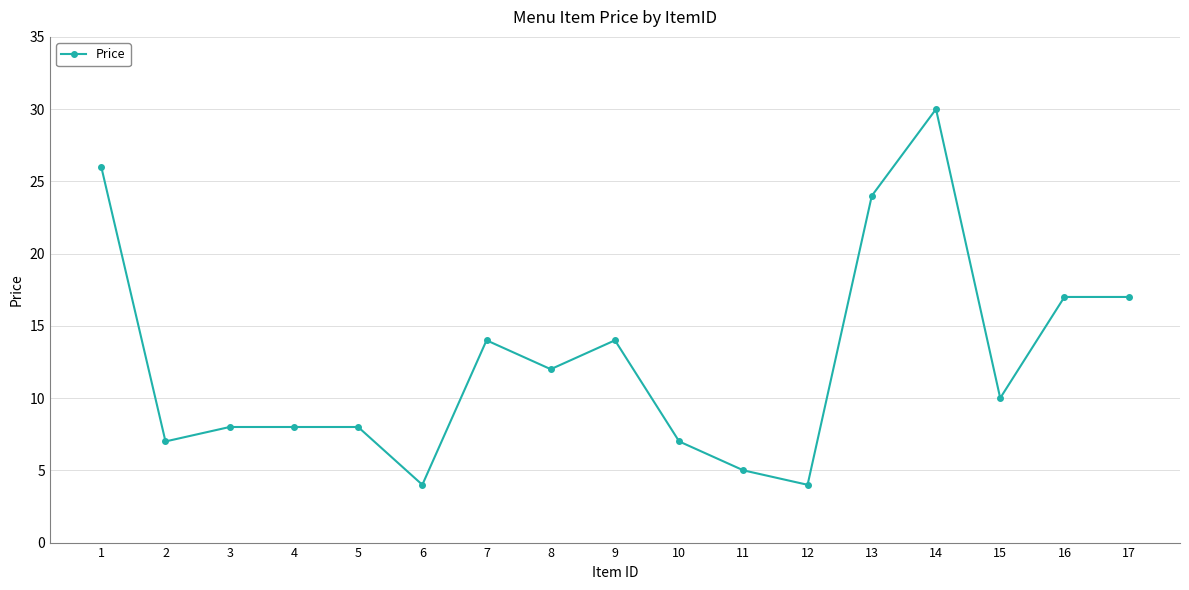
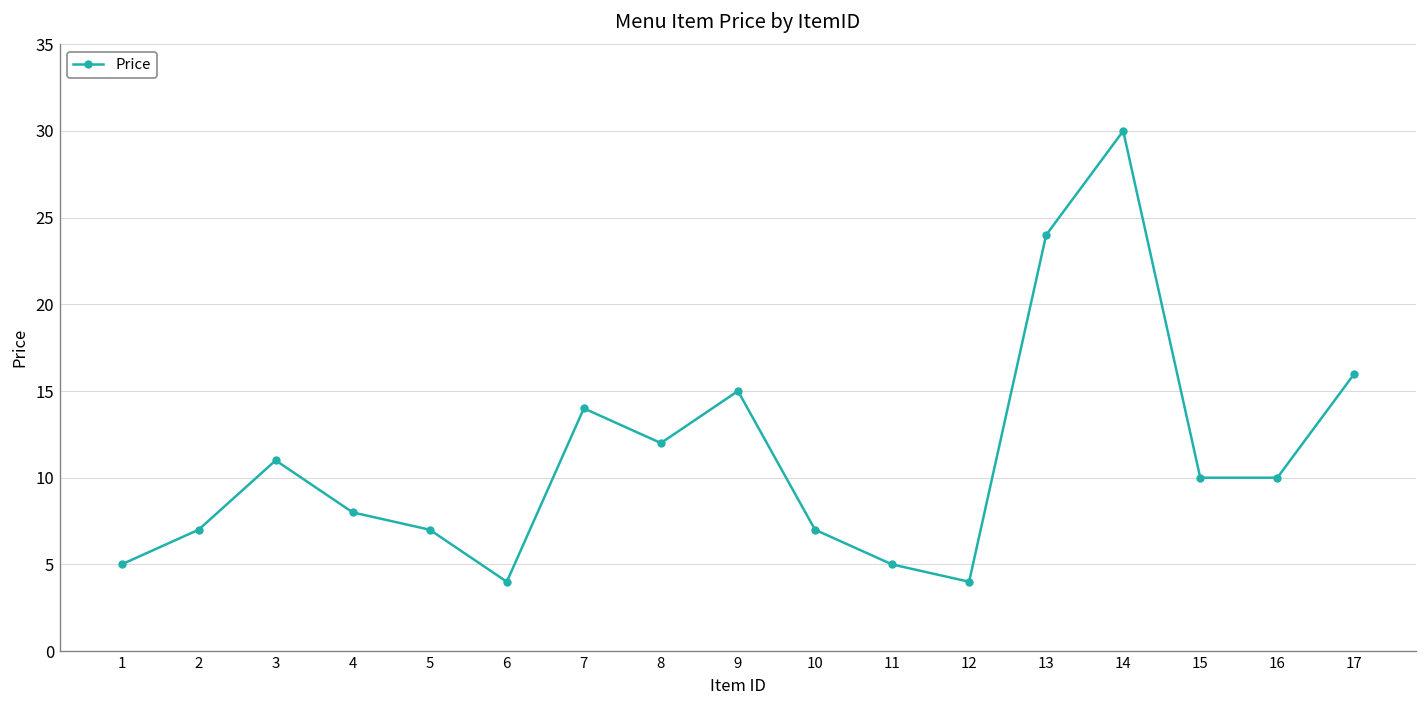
1: 26 -> 5
3: 8 -> 11
5: 8 -> 7
9: 14 -> 15
16: 17 -> 10
17: 17 -> 16
